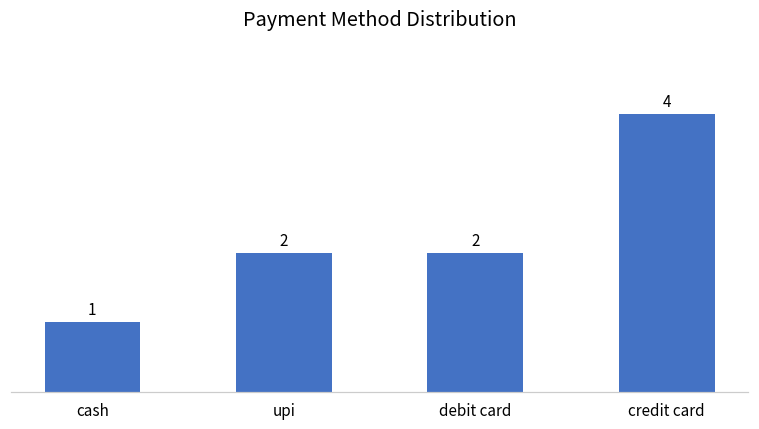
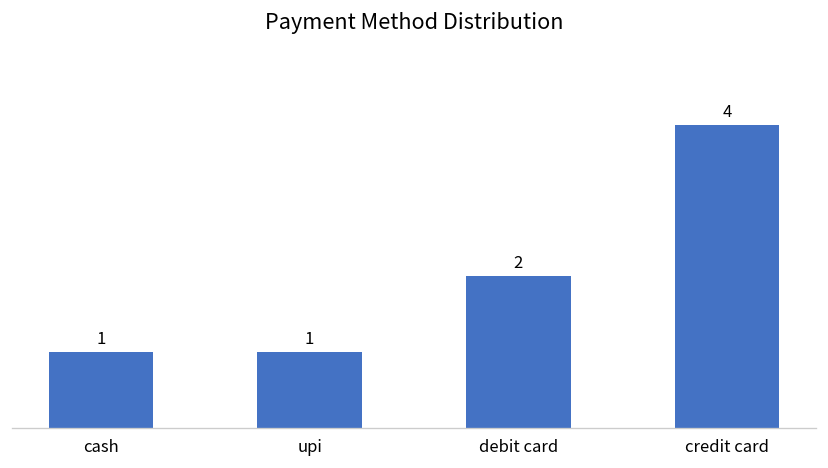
upi: 2 -> 1
